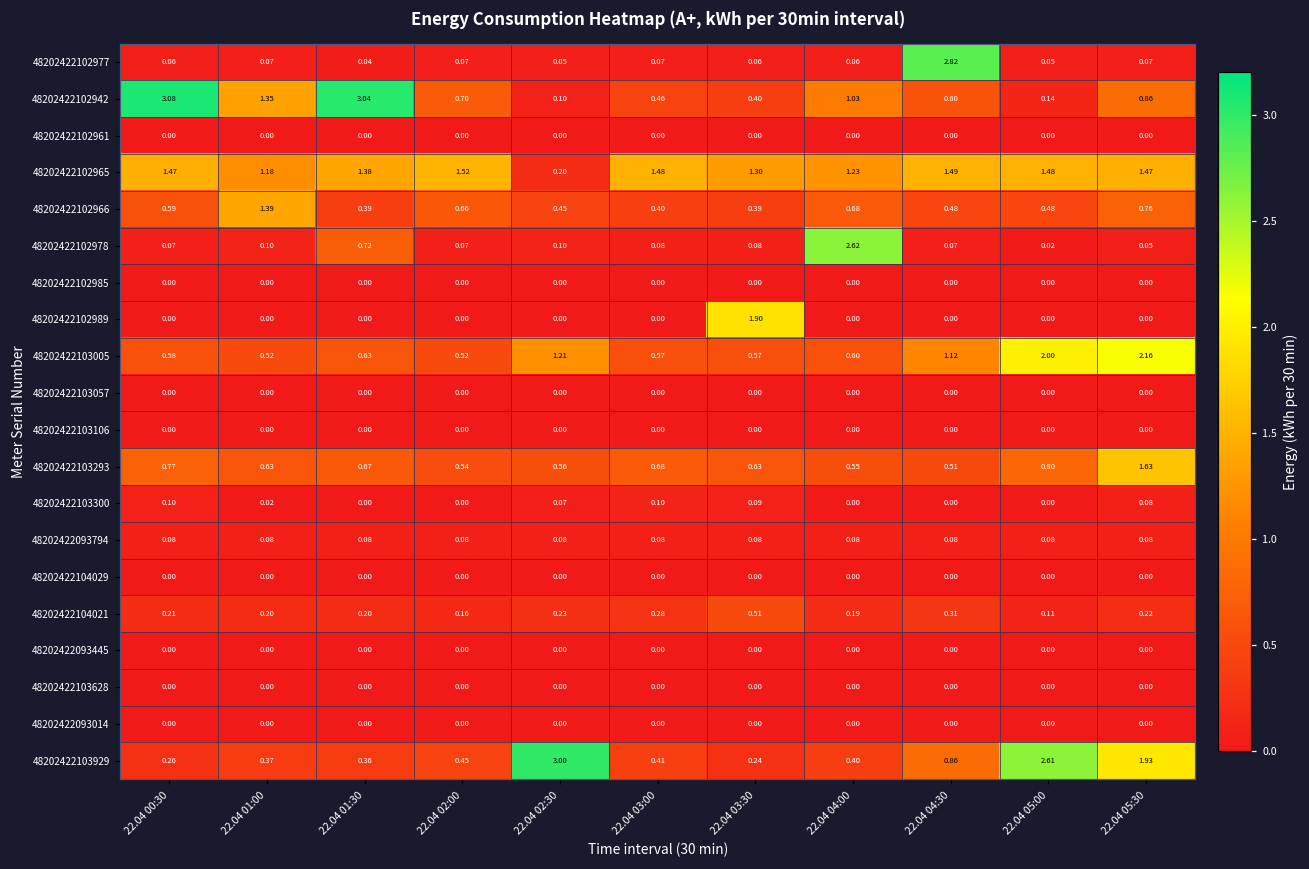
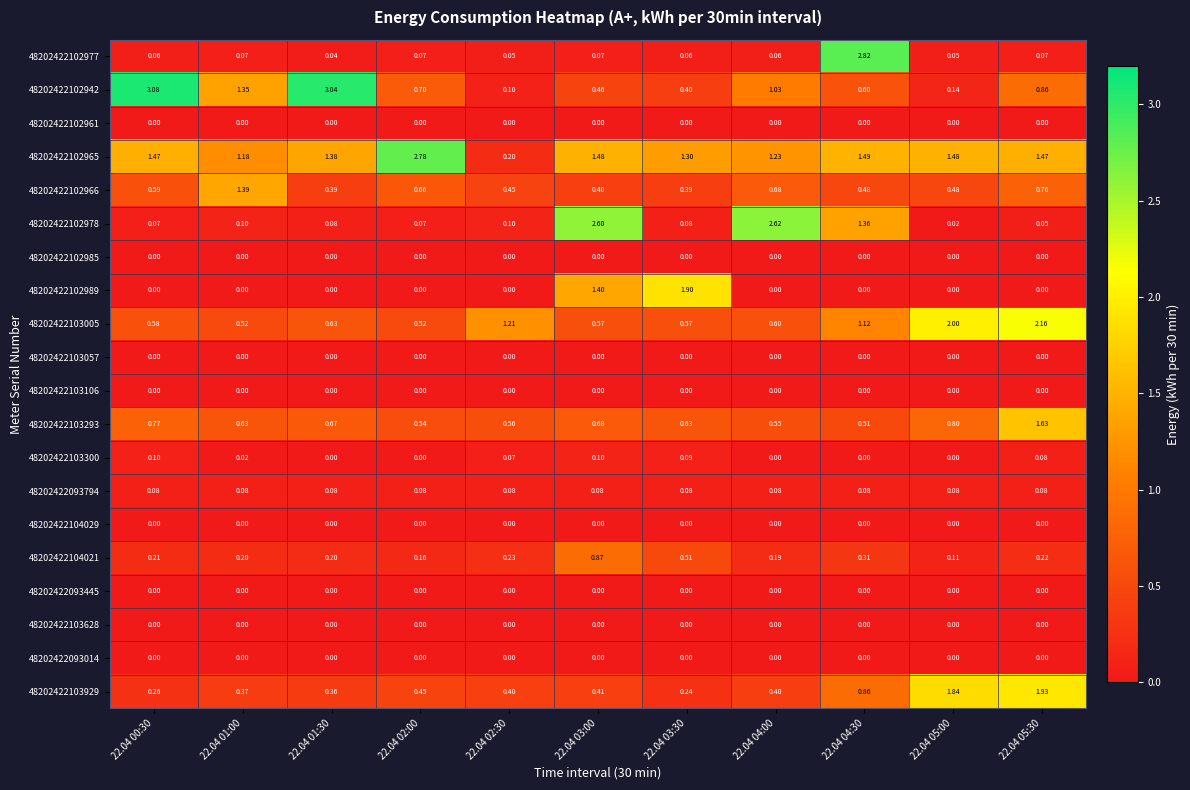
48202422102965, 22.04 02:00: 1.52 -> 2.78
48202422102978, 22.04 01:30: 0.72 -> 0.08
48202422102978, 22.04 03:00: 0.08 -> 2.60
48202422102978, 22.04 04:30: 0.07 -> 1.36
48202422102989, 22.04 03:00: 0.00 -> 1.40
48202422104021, 22.04 03:00: 0.28 -> 0.87
48202422103929, 22.04 02:30: 3.00 -> 0.40
48202422103929, 22.04 05:00: 2.61 -> 1.84
